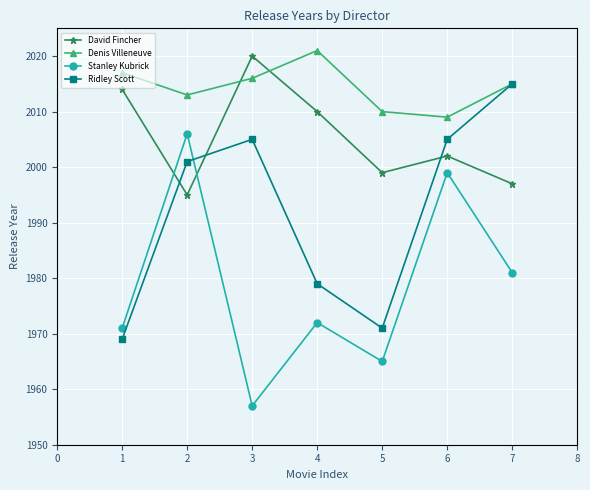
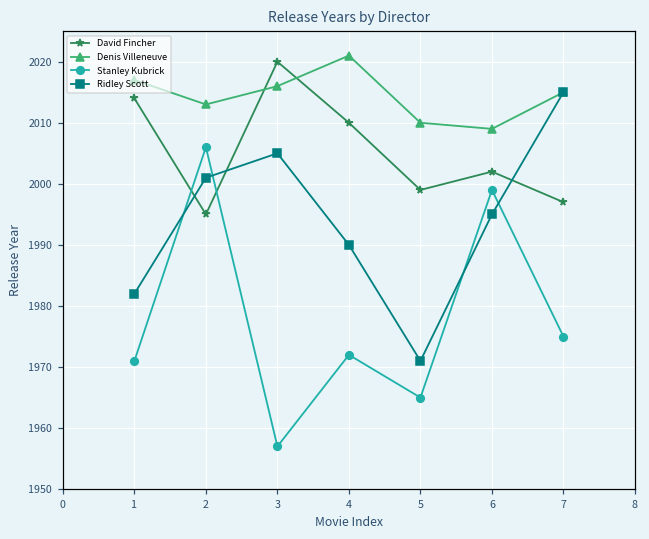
Ridley Scott, 1: 1969 -> 1982
Ridley Scott, 4: 1979 -> 1990
Ridley Scott, 6: 2005 -> 1995
Stanley Kubrick, 7: 1981 -> 1975
